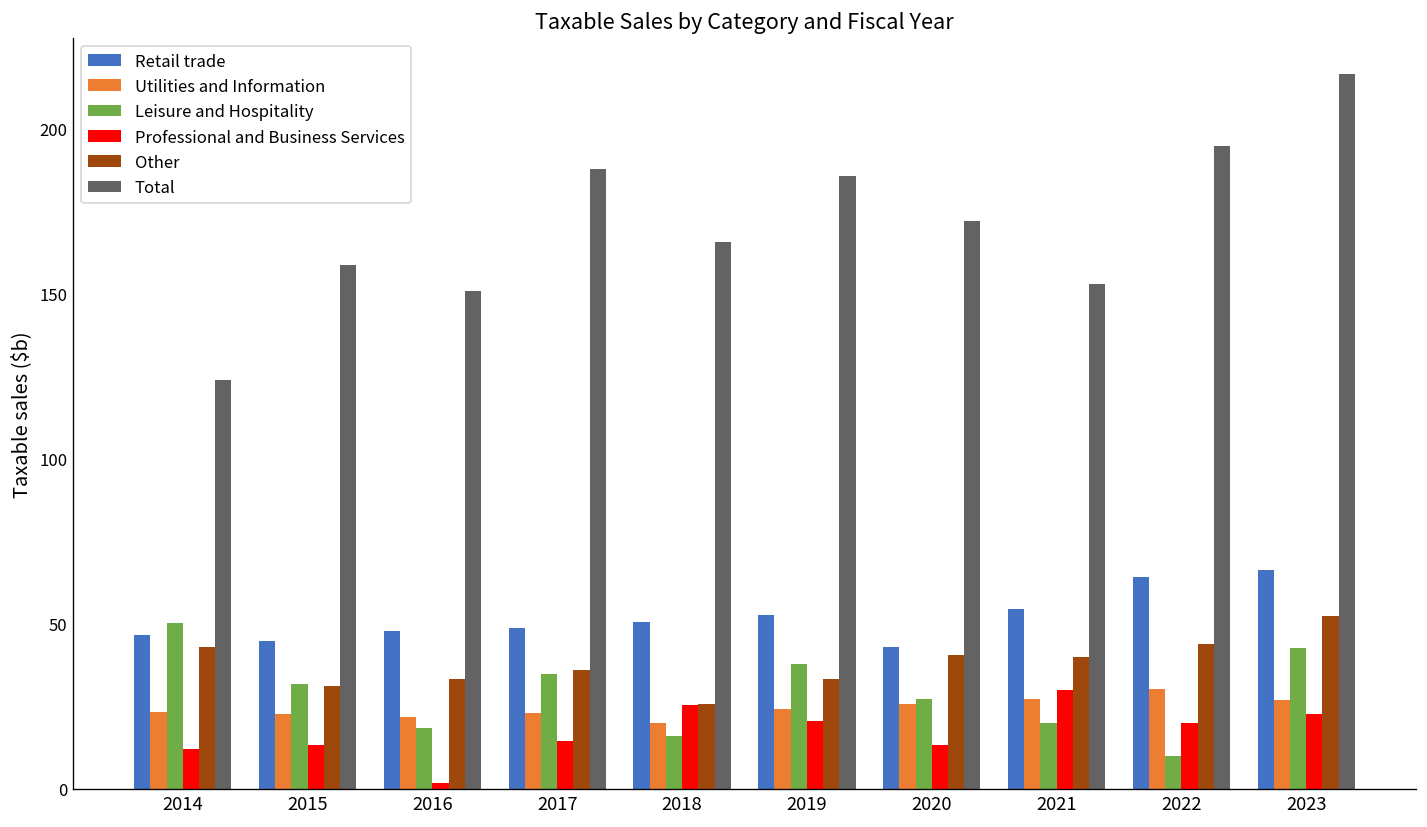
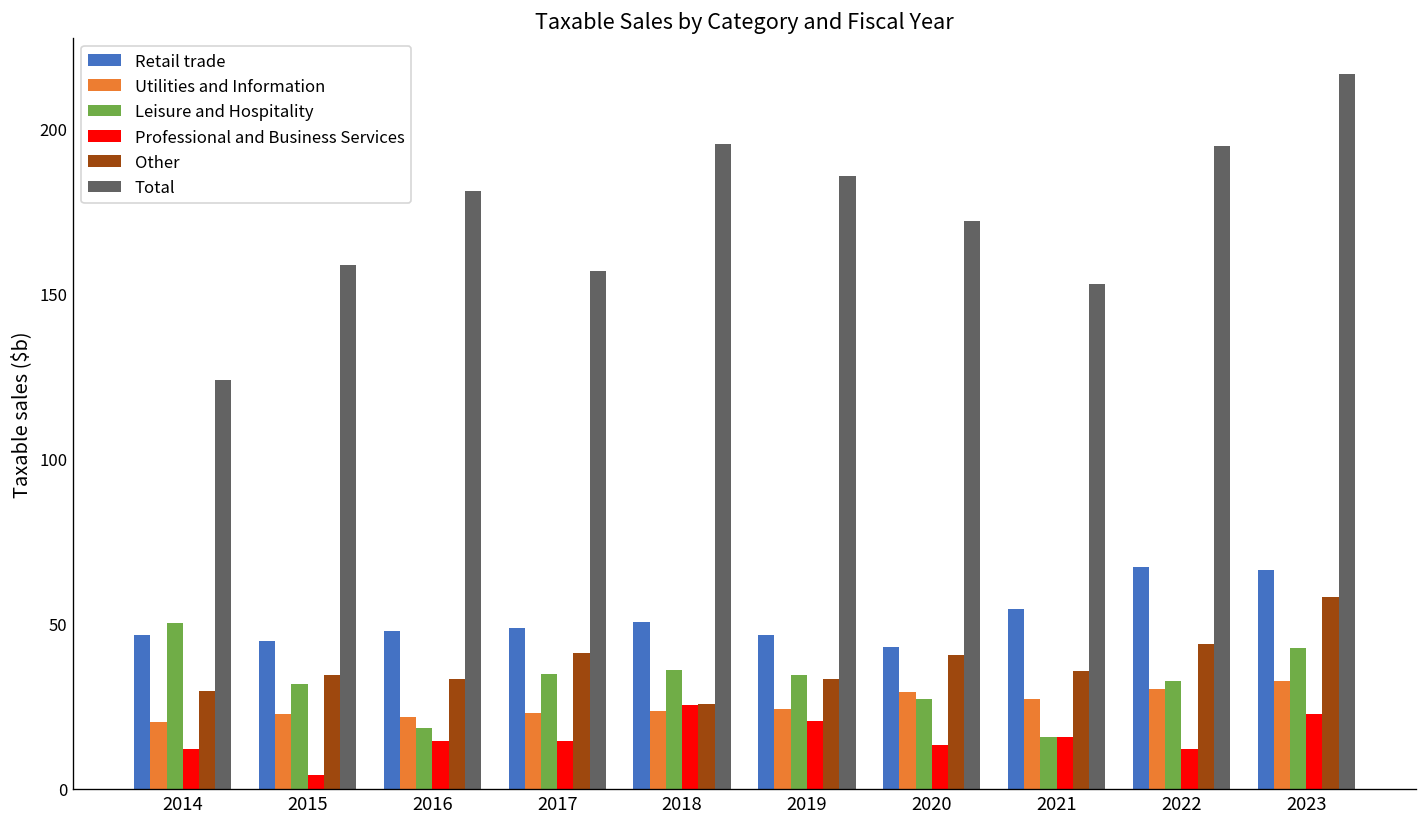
Utilities and Information, 2014: 23 -> 20
Other, 2014: 43 -> 30
Professional and Business Services, 2015: 13 -> 4
Other, 2015: 31 -> 34
Professional and Business Services, 2016: 2 -> 14
Total, 2016: 151 -> 181
Other, 2017: 36 -> 41
Total, 2017: 188 -> 157
Utilities and Information, 2018: 20 -> 24
Leisure and Hospitality, 2018: 16 -> 36
Total, 2018: 165 -> 195
Retail trade, 2019: 53 -> 46
Leisure and Hospitality, 2019: 38 -> 34
Utilities and Information, 2020: 26 -> 29
Leisure and Hospitality, 2021: 20 -> 16
Professional and Business Services, 2021: 30 -> 16
Other, 2021: 40 -> 36
Retail trade, 2022: 64 -> 67
Leisure and Hospitality, 2022: 10 -> 33
Professional and Business Services, 2022: 20 -> 12
Utilities and Information, 2023: 27 -> 33
Other, 2023: 52 -> 58
